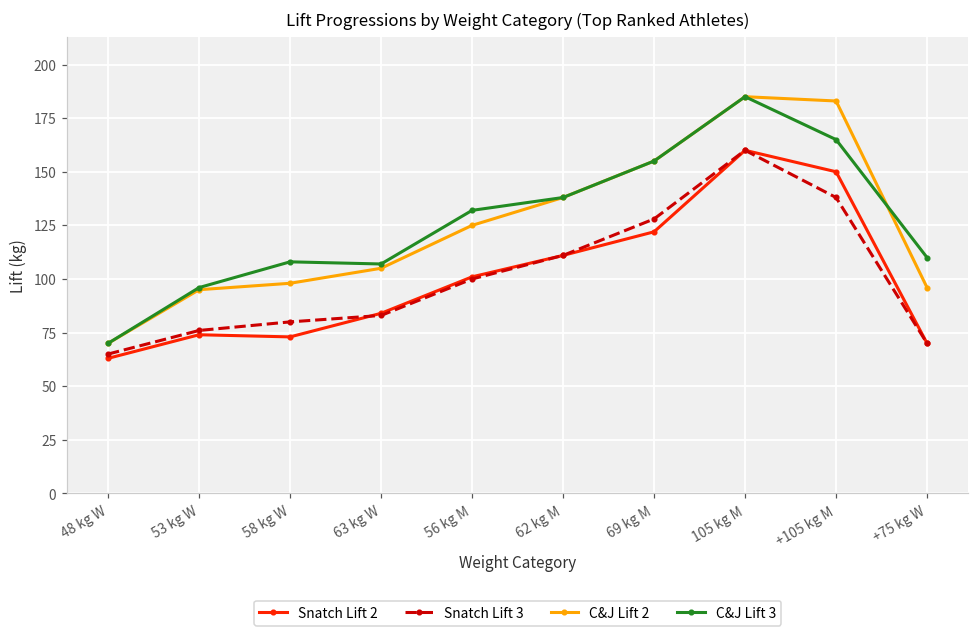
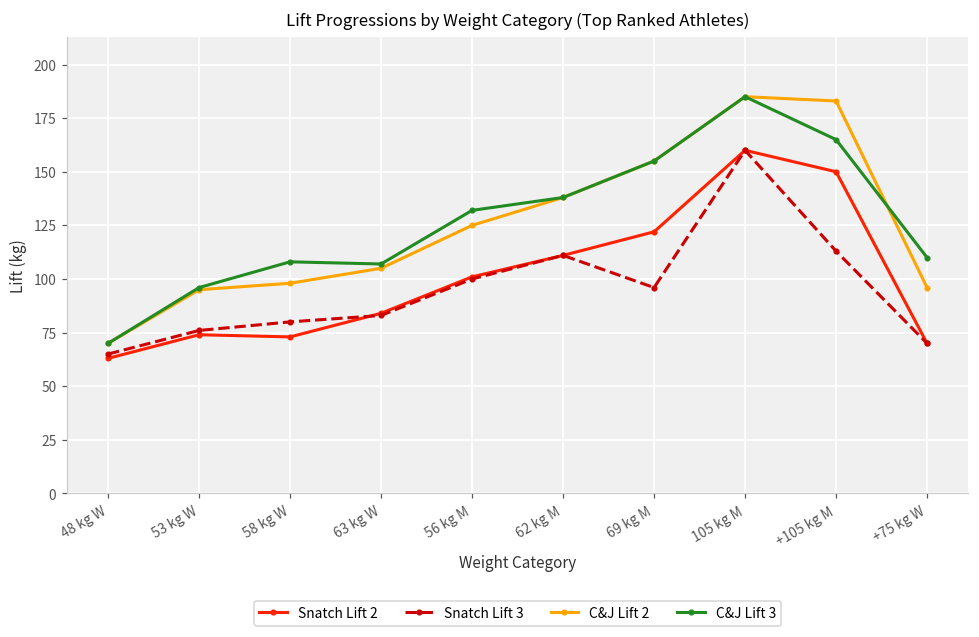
Snatch Lift 3, 69 kg M: 128 -> 96
Snatch Lift 3, +105 kg M: 138 -> 113
